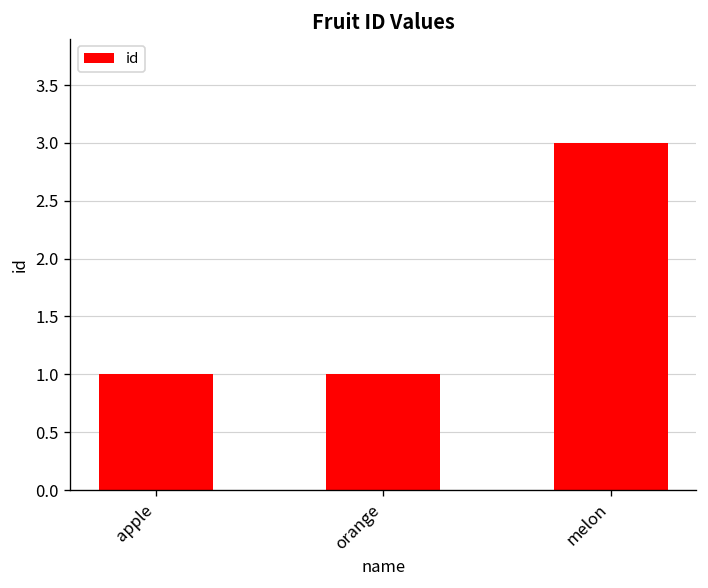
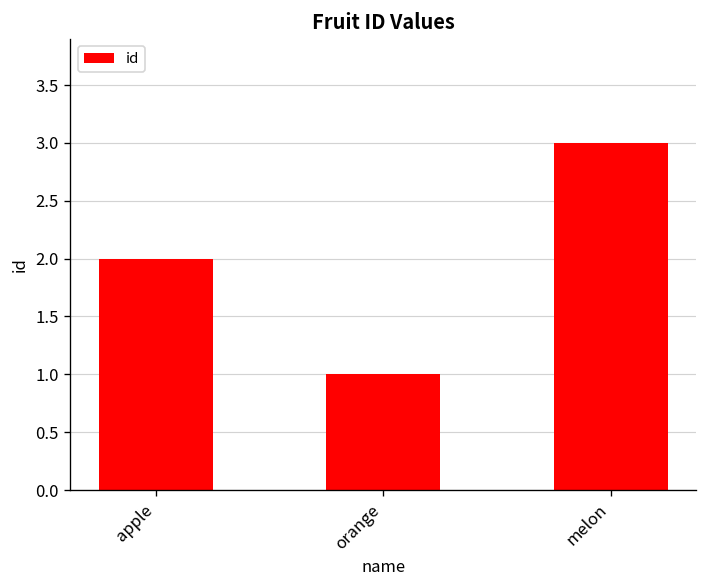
apple: 1 -> 2
